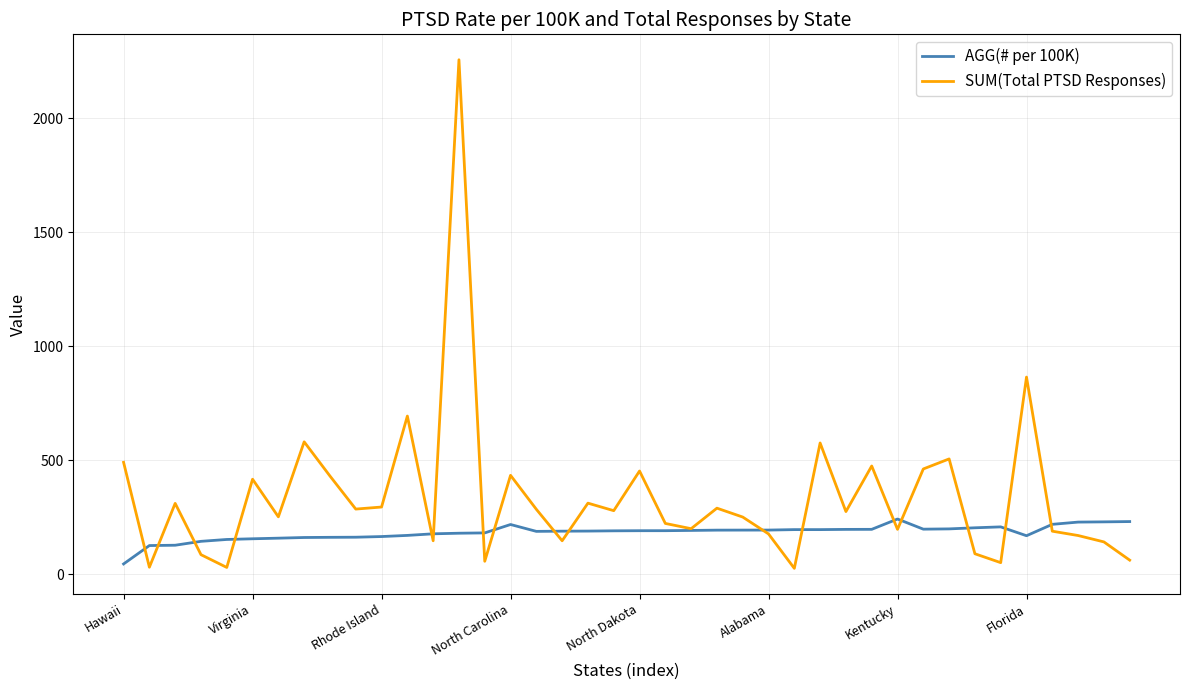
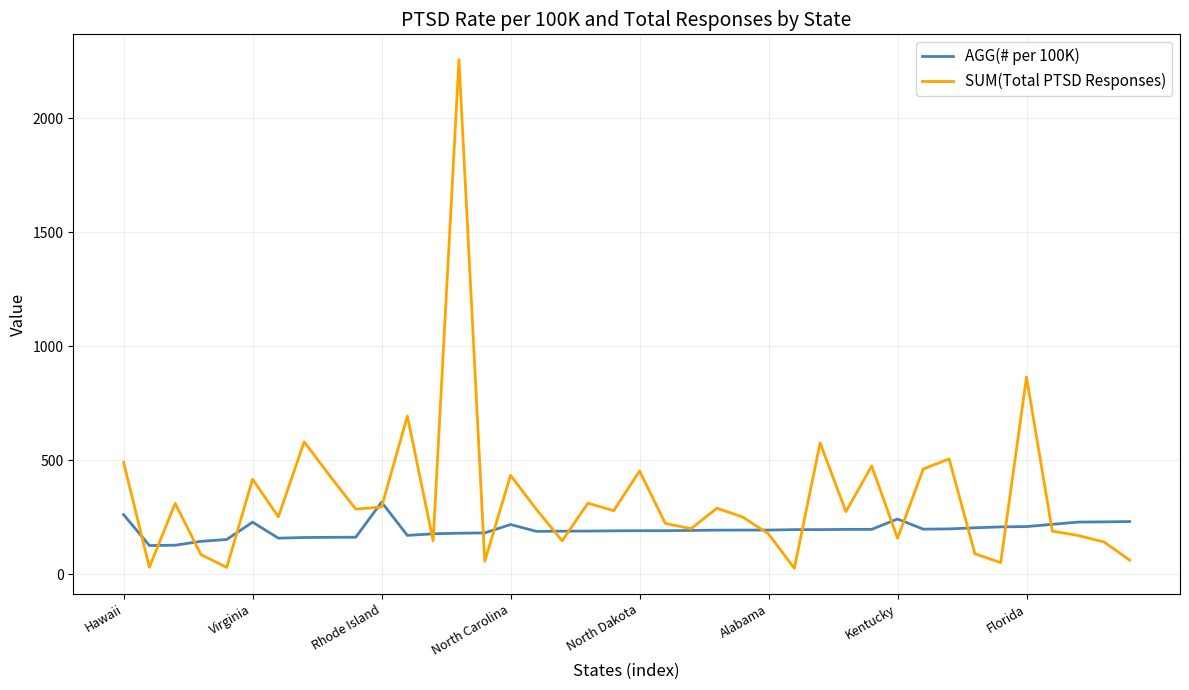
AGG(# per 100K), Hawaii: 40 -> 260
AGG(# per 100K), Virginia: 150 -> 230
AGG(# per 100K), Rhode Island: 160 -> 320
SUM(Total PTSD Responses), Kentucky: 200 -> 160
AGG(# per 100K), Florida: 170 -> 210
